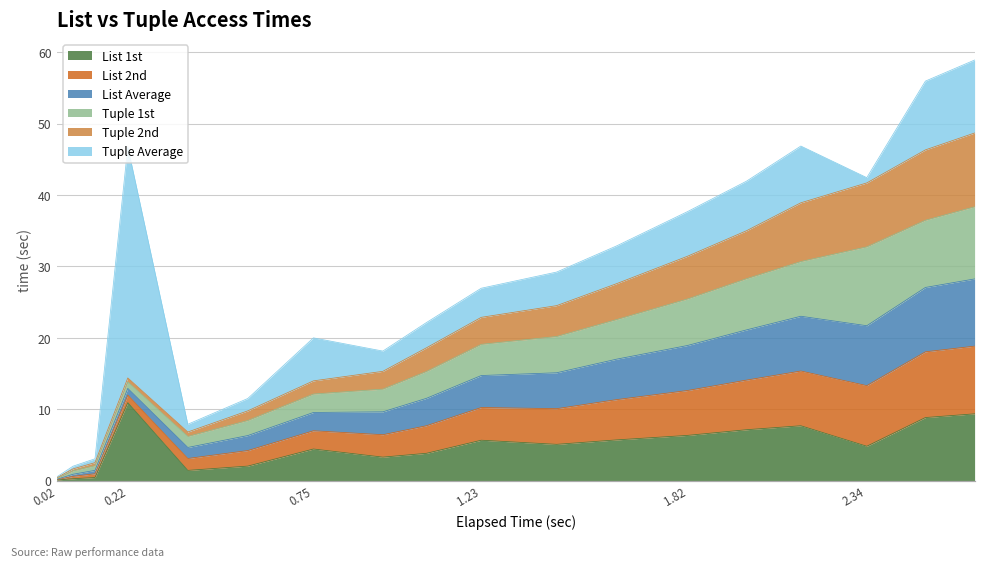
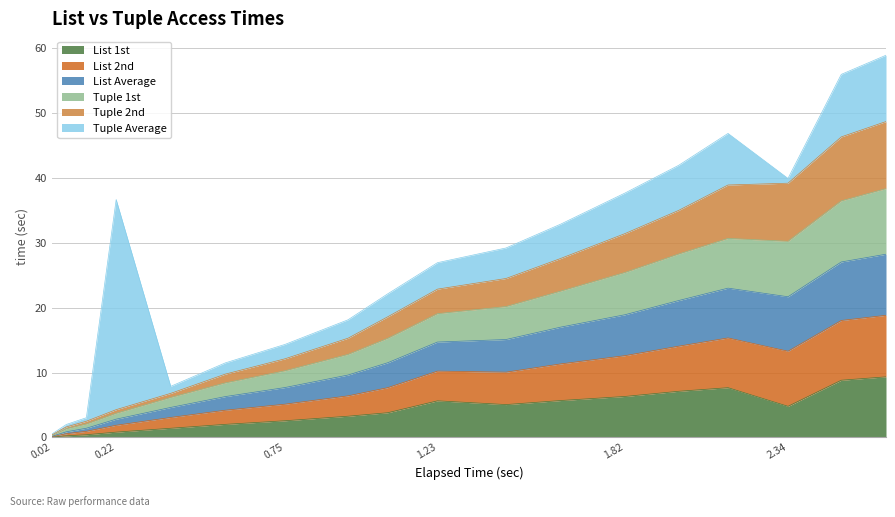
List 1st, 0.22: 11 -> 1
List 1st, 0.75: 4 -> 3
Tuple Average, 0.75: 6 -> 2
Tuple 1st, 2.34: 11 -> 9
